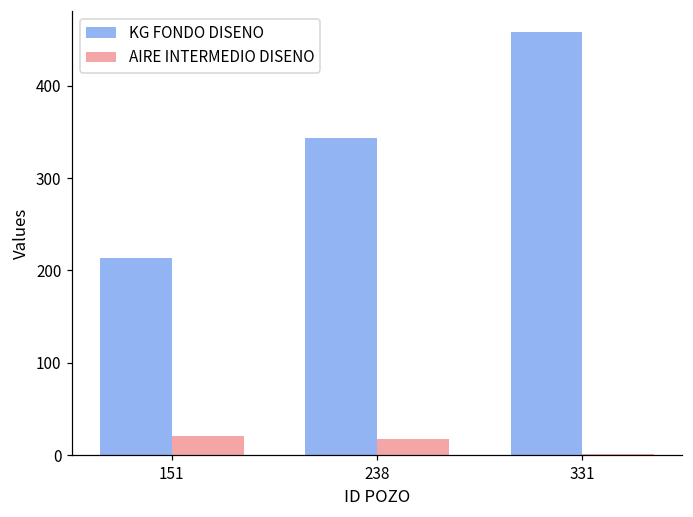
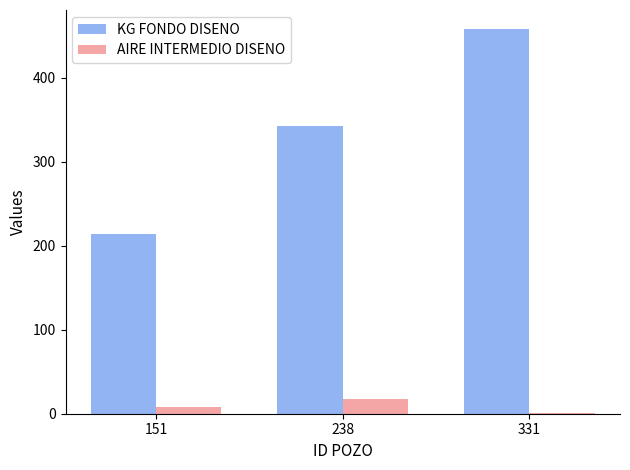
AIRE INTERMEDIO DISENO, 151: 20 -> 10
